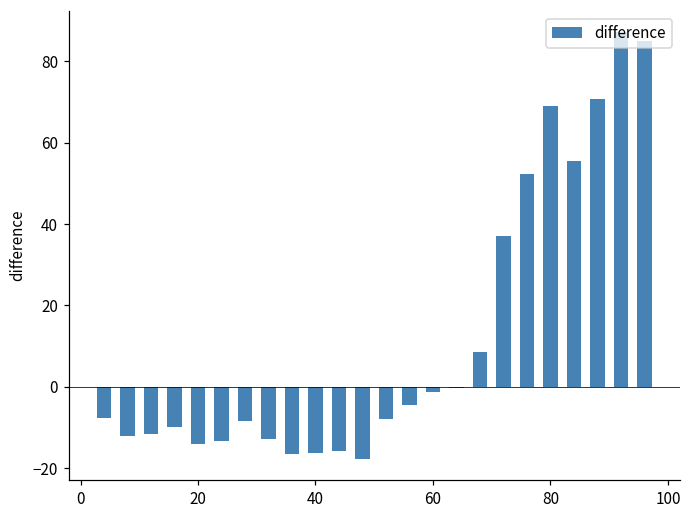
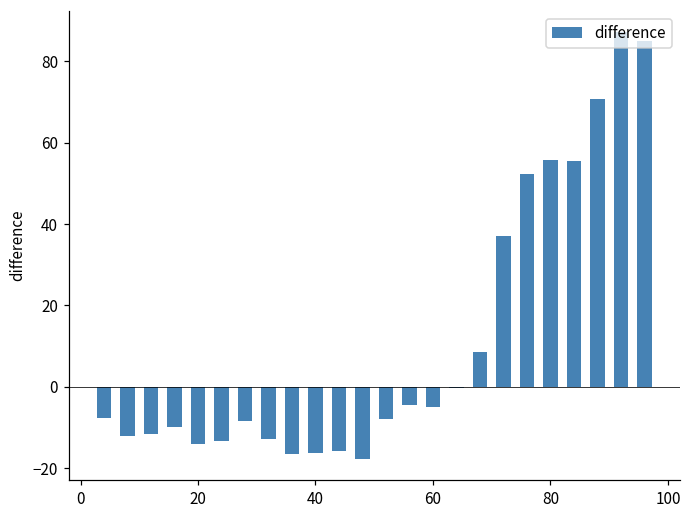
60: -1 -> -5
80: 69 -> 56
